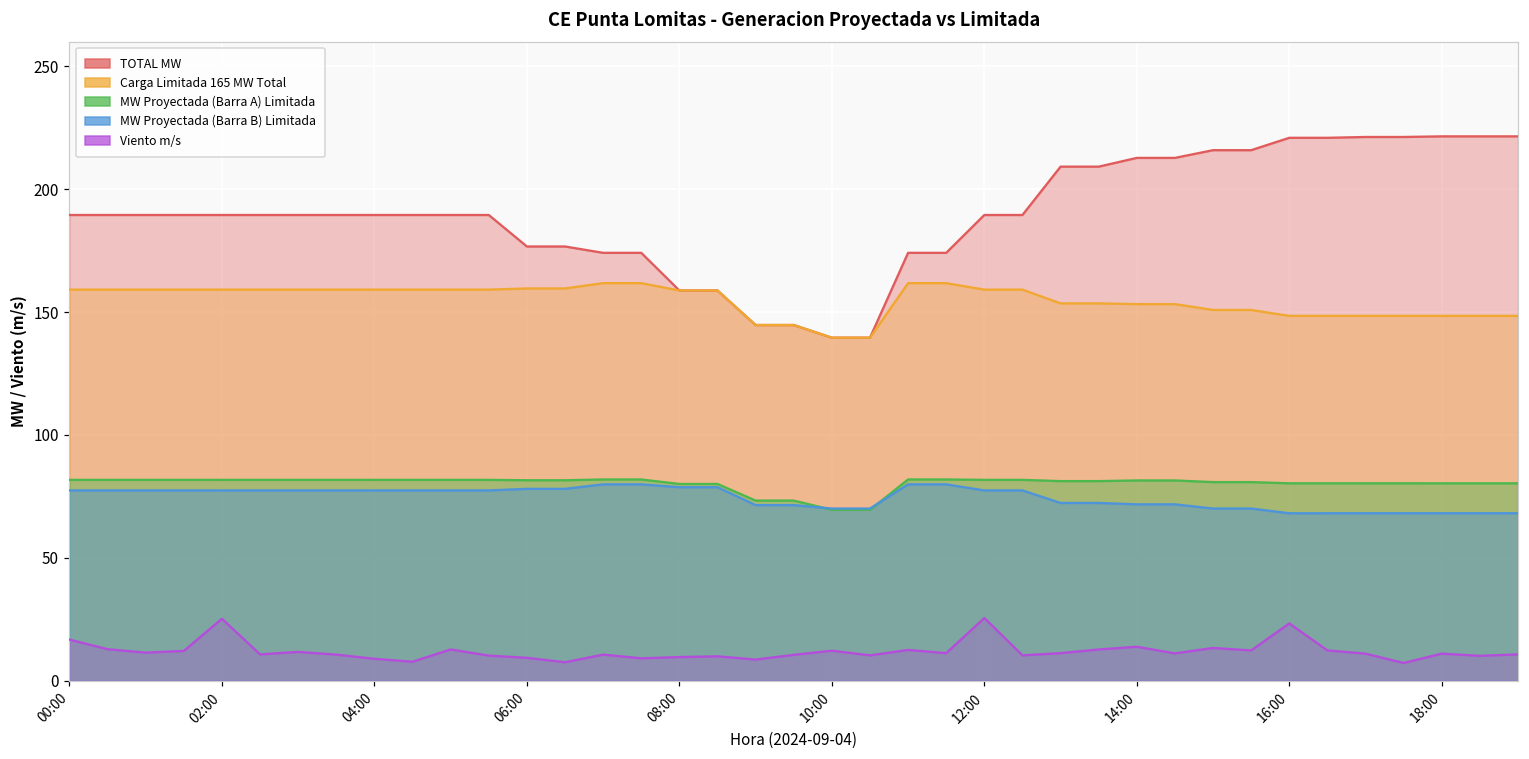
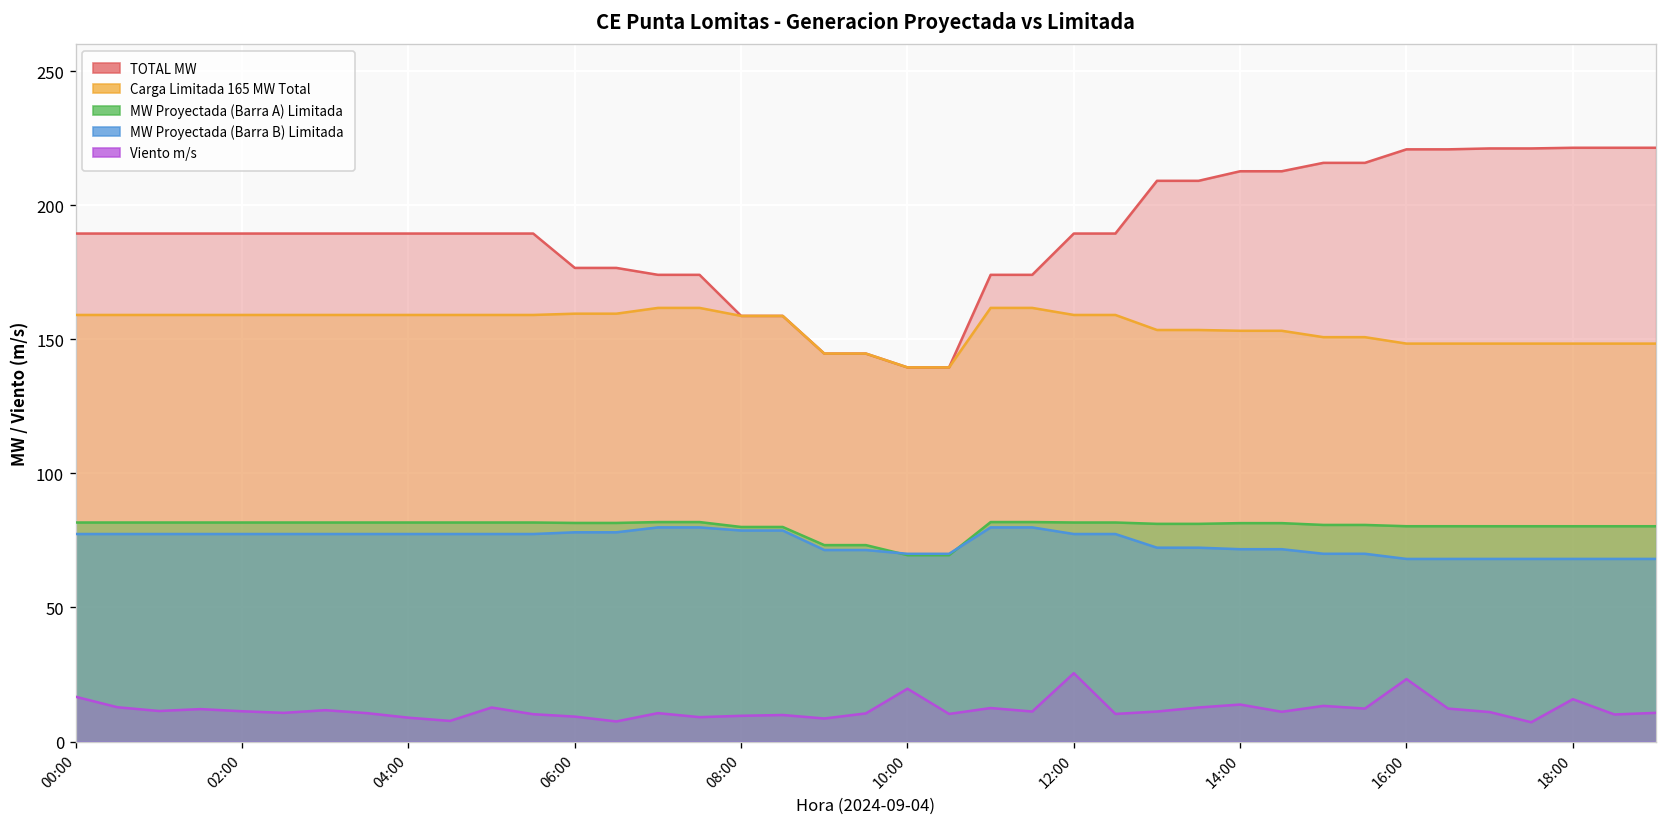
Viento m/s, 02:00: 25 -> 11
Viento m/s, 10:00: 12 -> 20
Viento m/s, 18:00: 11 -> 16
